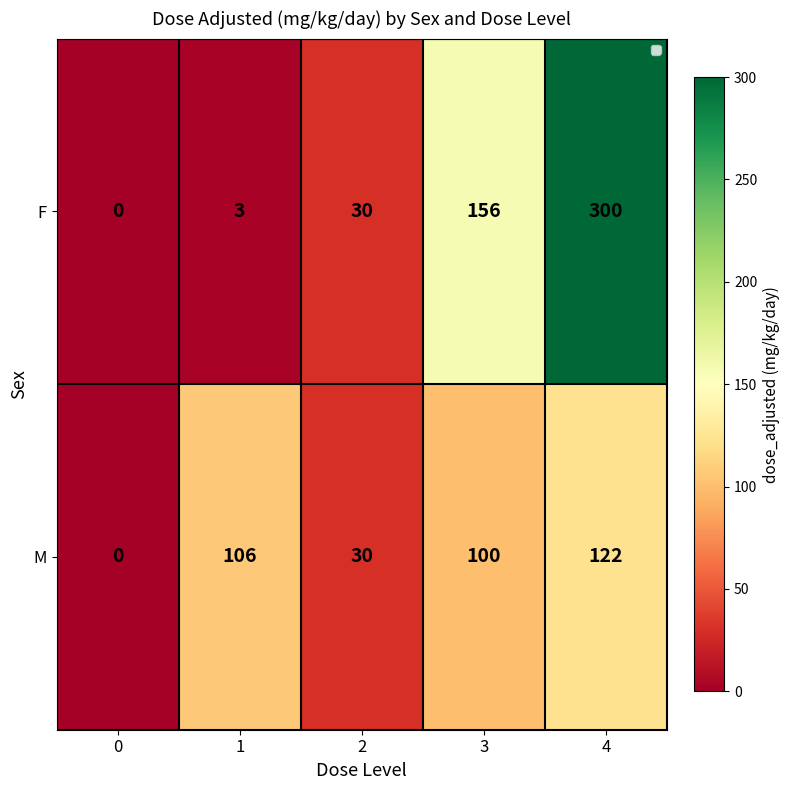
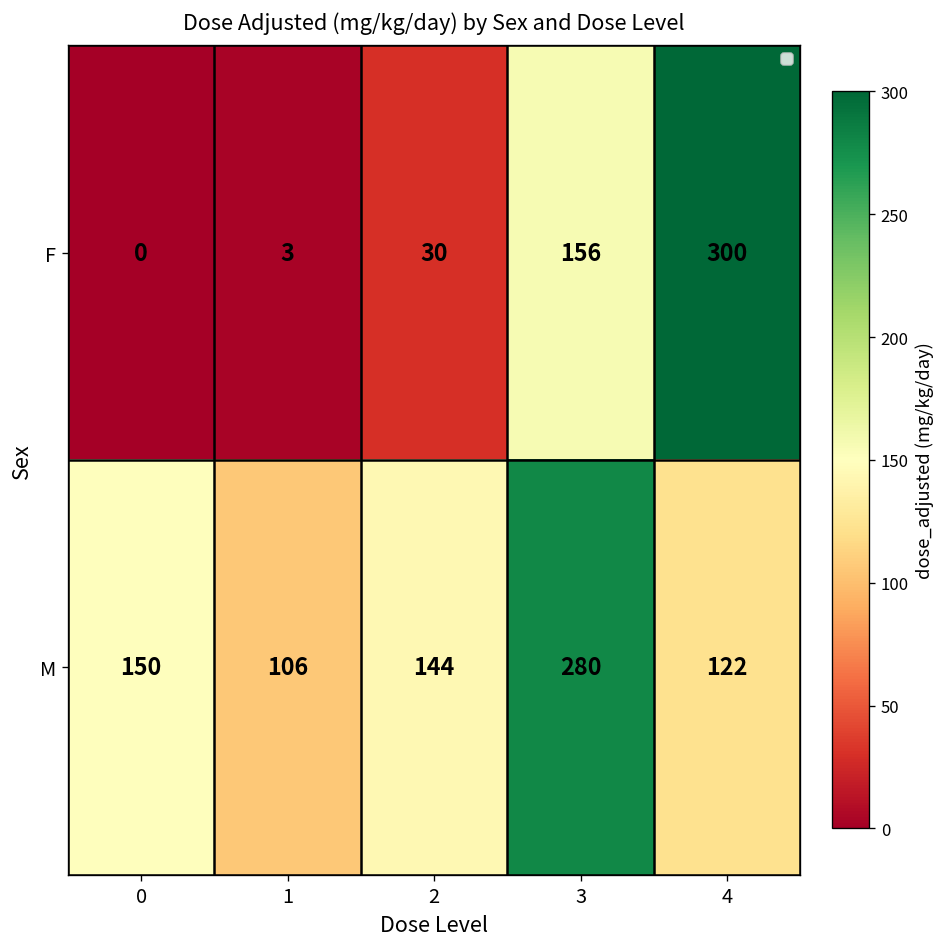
M, 0: 0 -> 150
M, 2: 30 -> 144
M, 3: 100 -> 280
